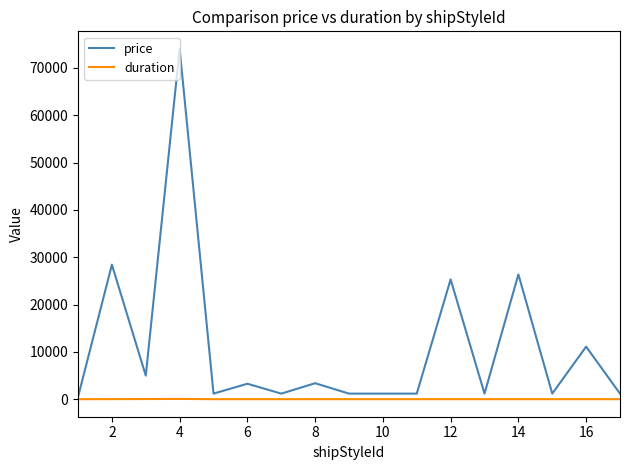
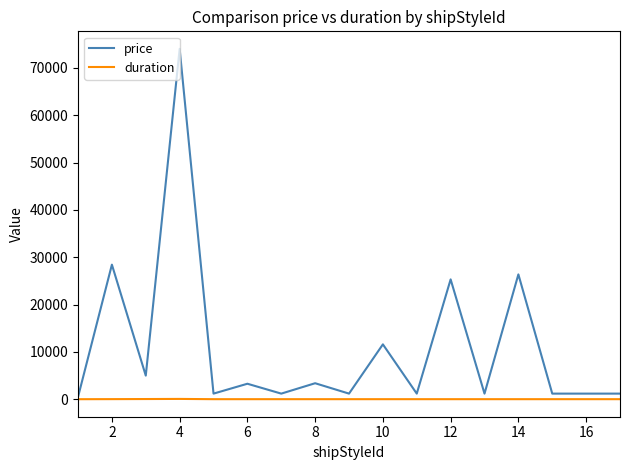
price, 10: 1000 -> 12000
price, 16: 11000 -> 1000
